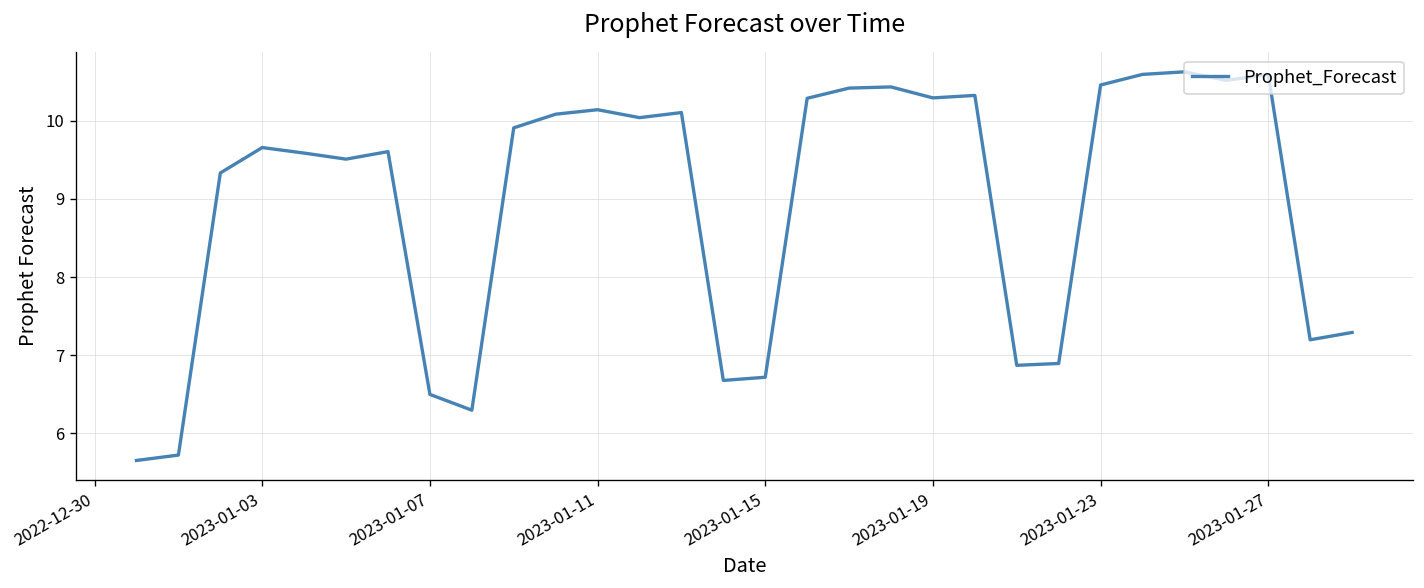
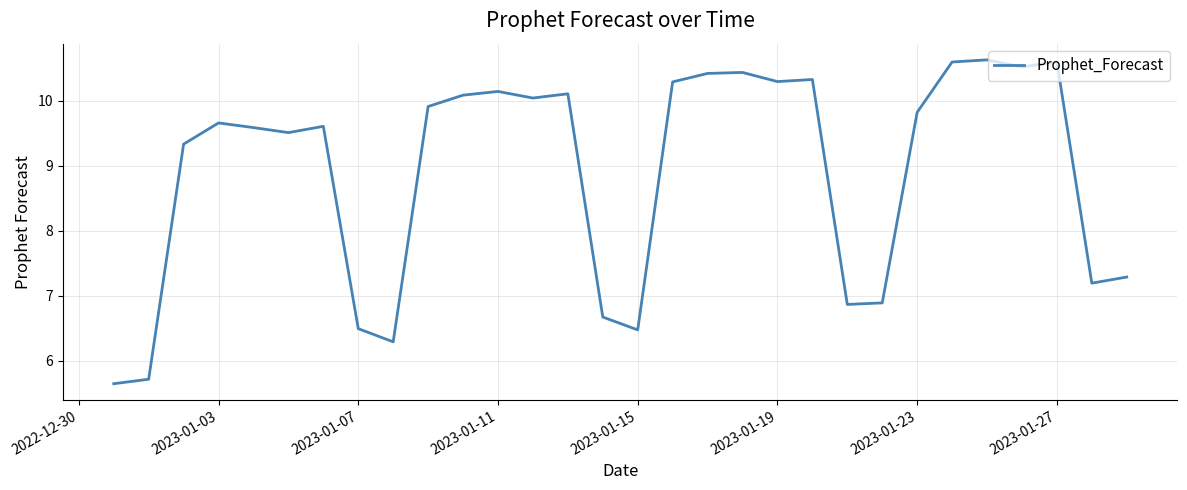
2023-01-15: 6.7 -> 6.5
2023-01-23: 10.5 -> 9.8
